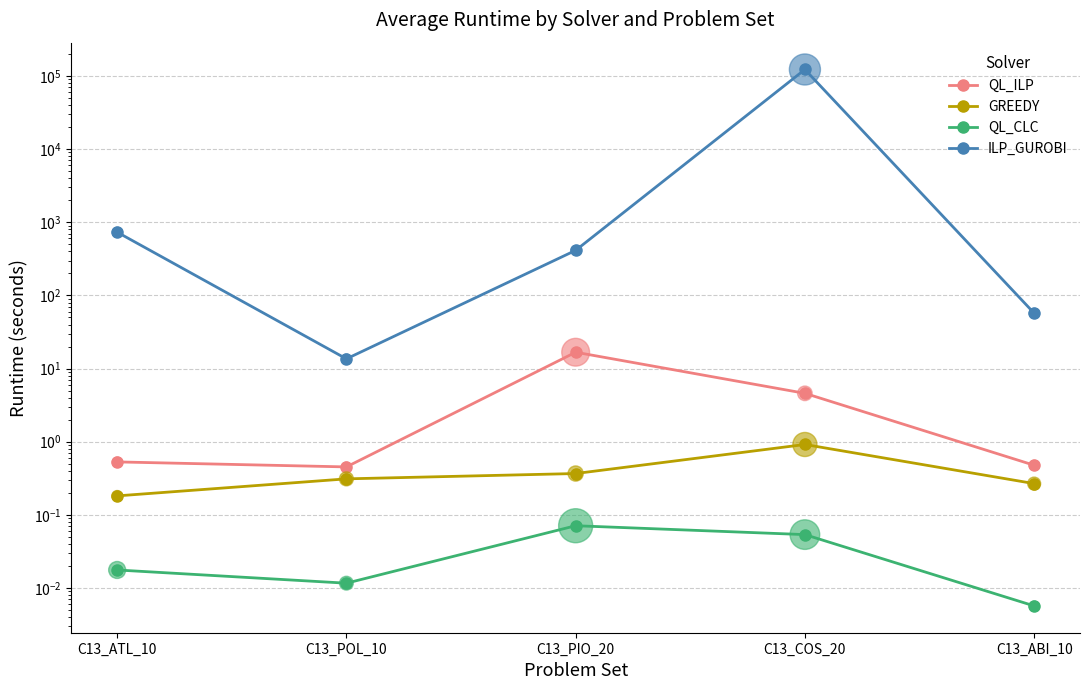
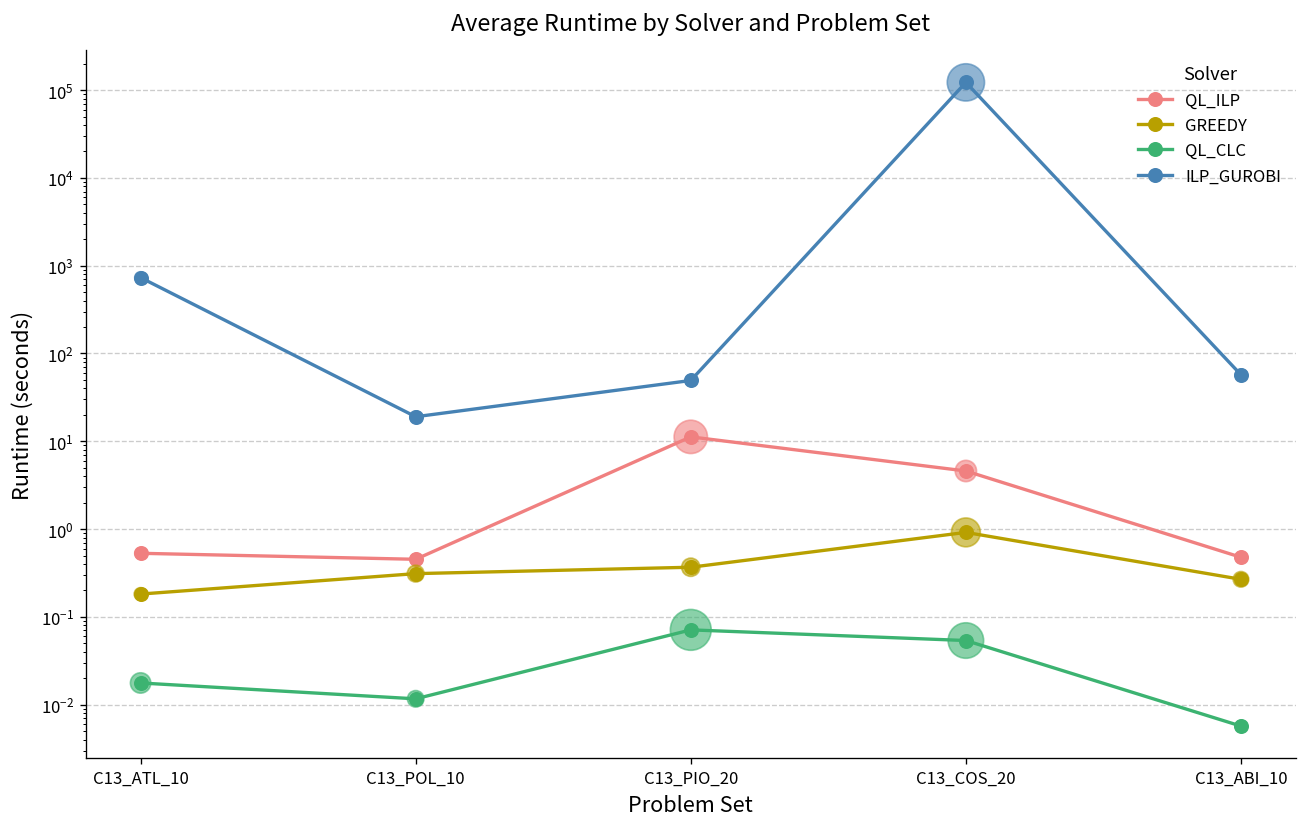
ILP_GUROBI, C13_POL_10: 14 -> 19
QL_ILP, C13_PIO_20: 17 -> 11
ILP_GUROBI, C13_PIO_20: 400 -> 50
